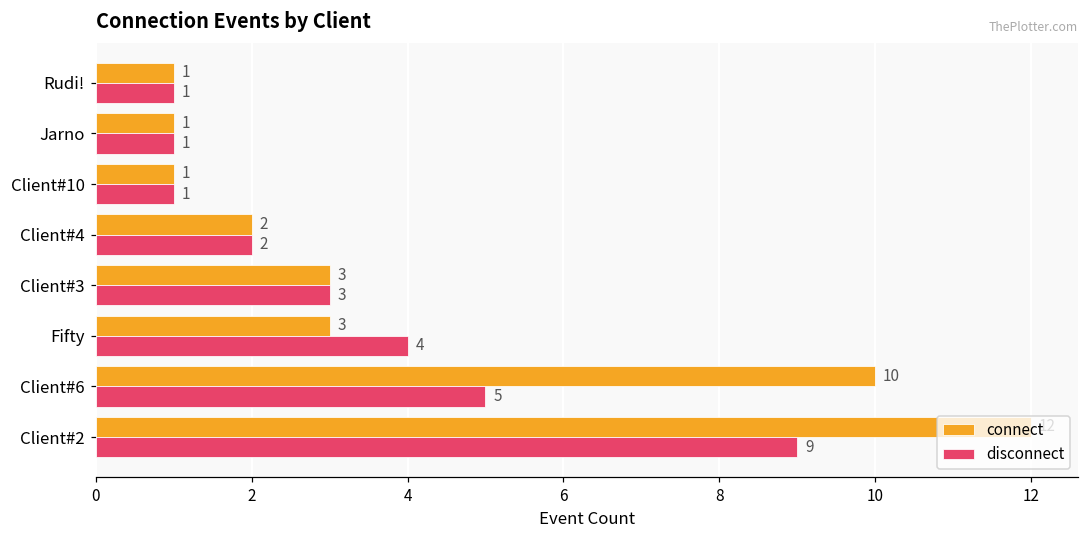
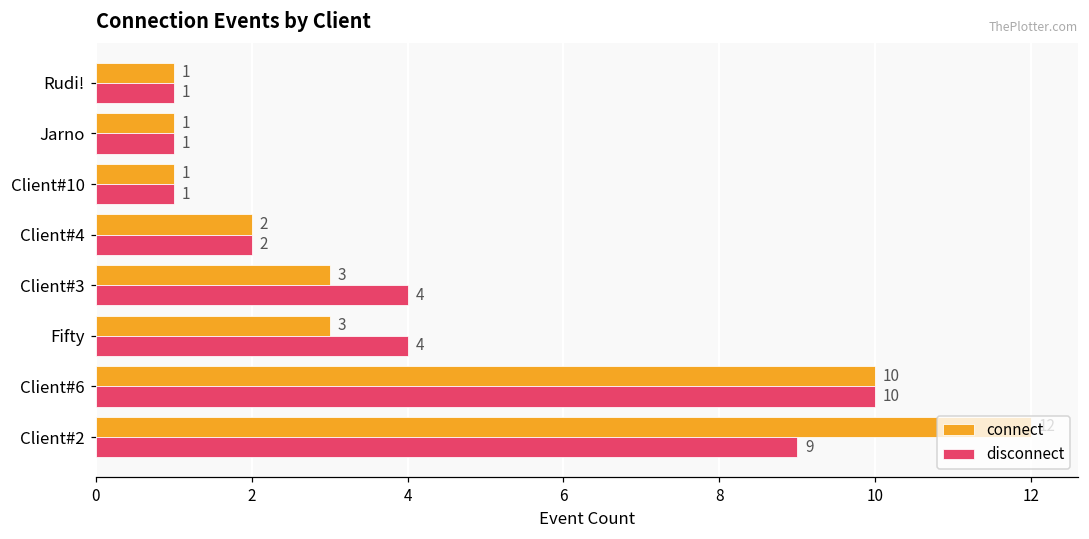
disconnect, Client#3: 3 -> 4
disconnect, Client#6: 5 -> 10
